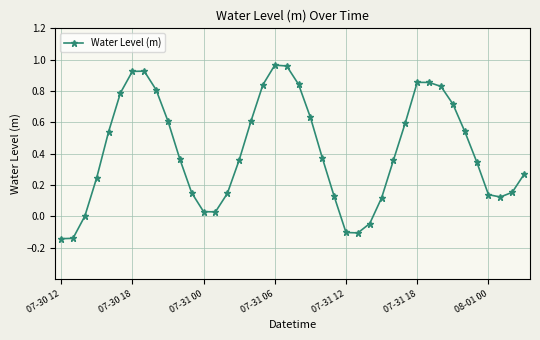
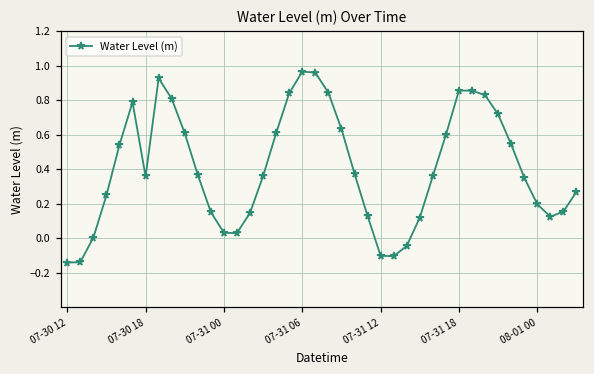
07-30 18: 0.93 -> 0.36
08-01 00: 0.14 -> 0.20
